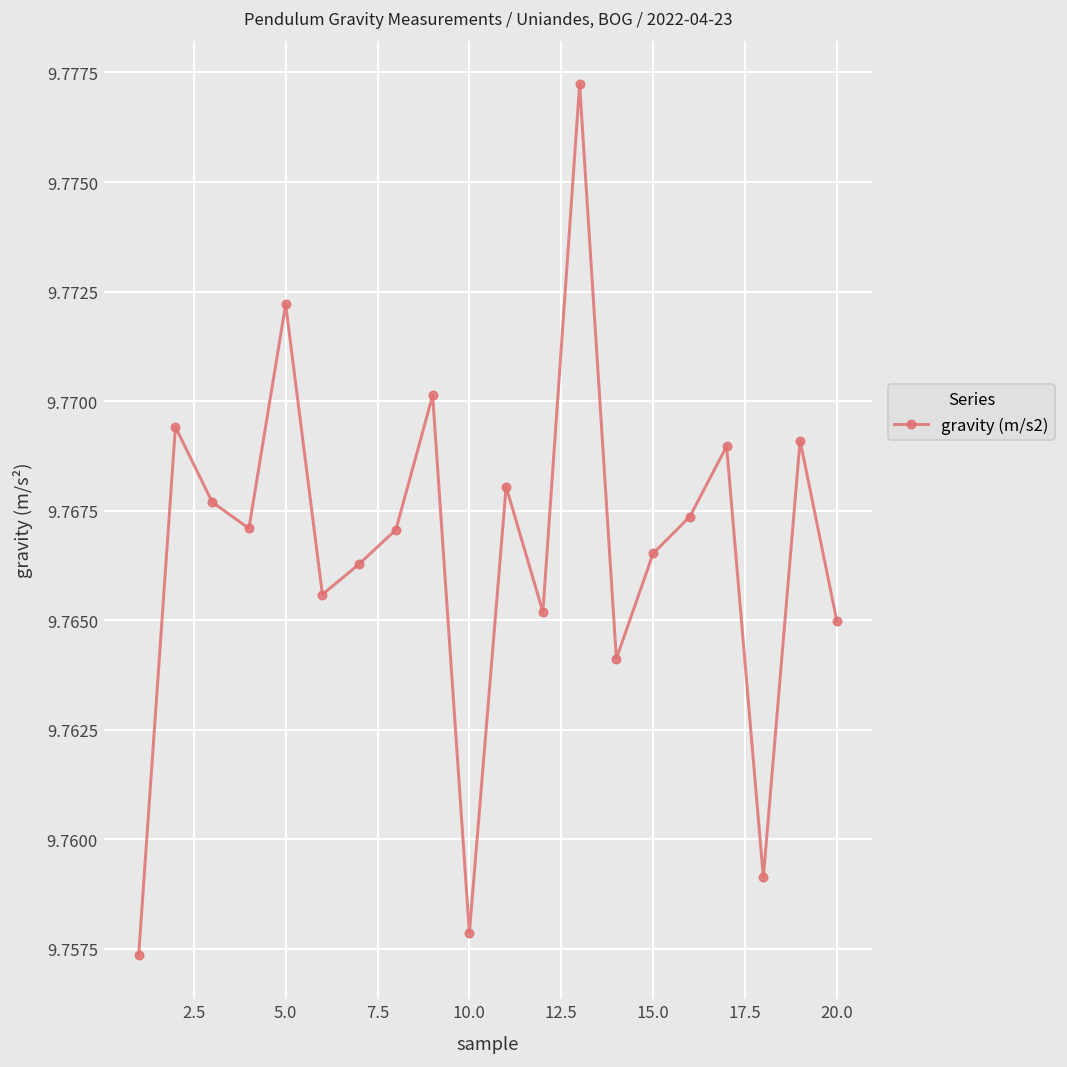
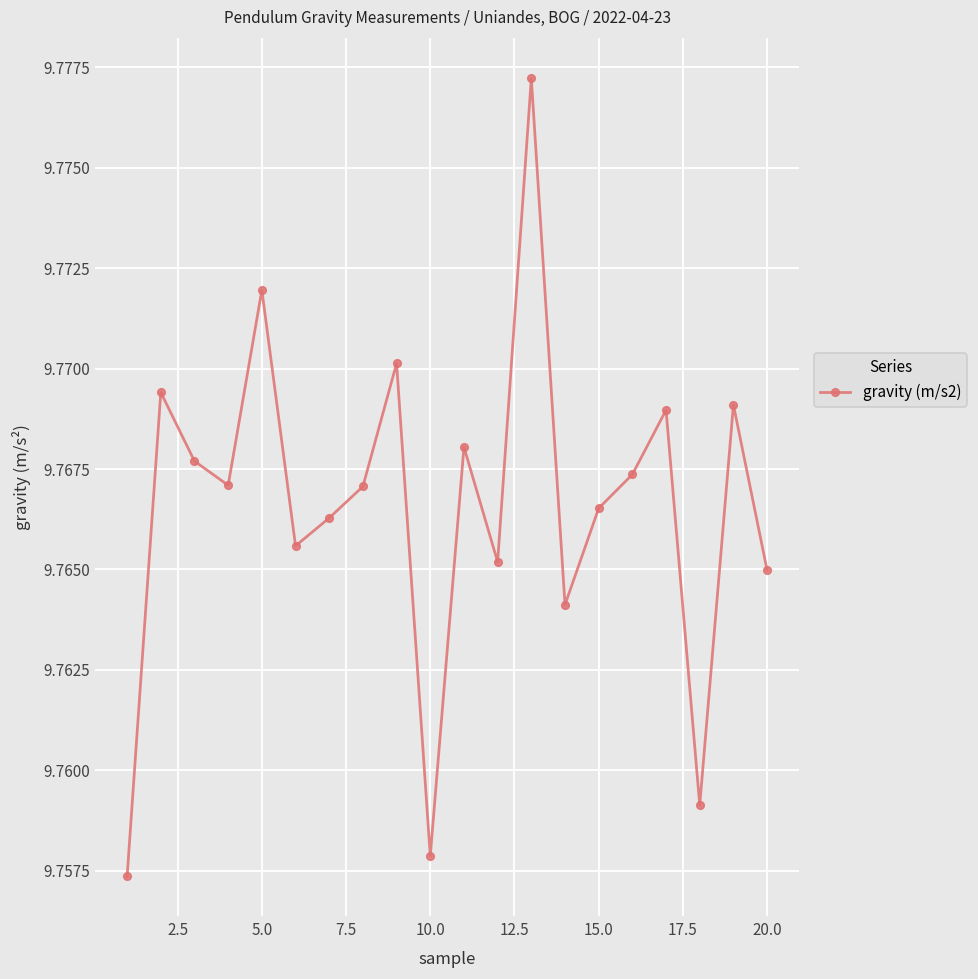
5.0: 9.7722 -> 9.7720
